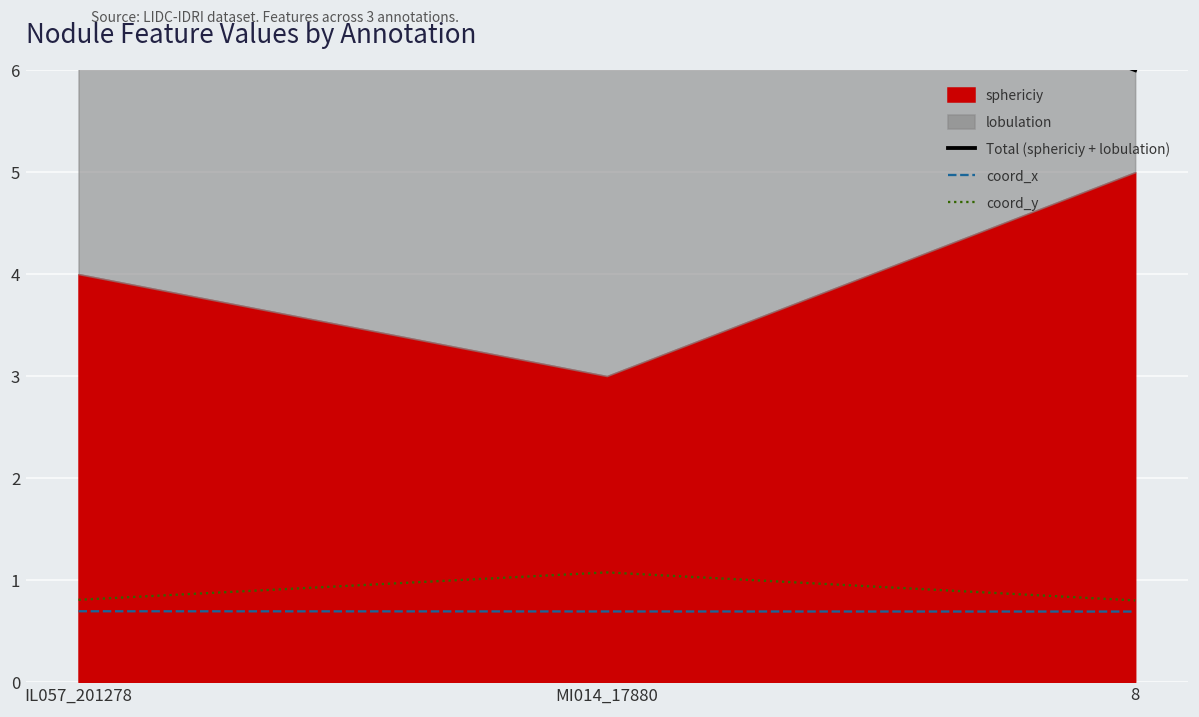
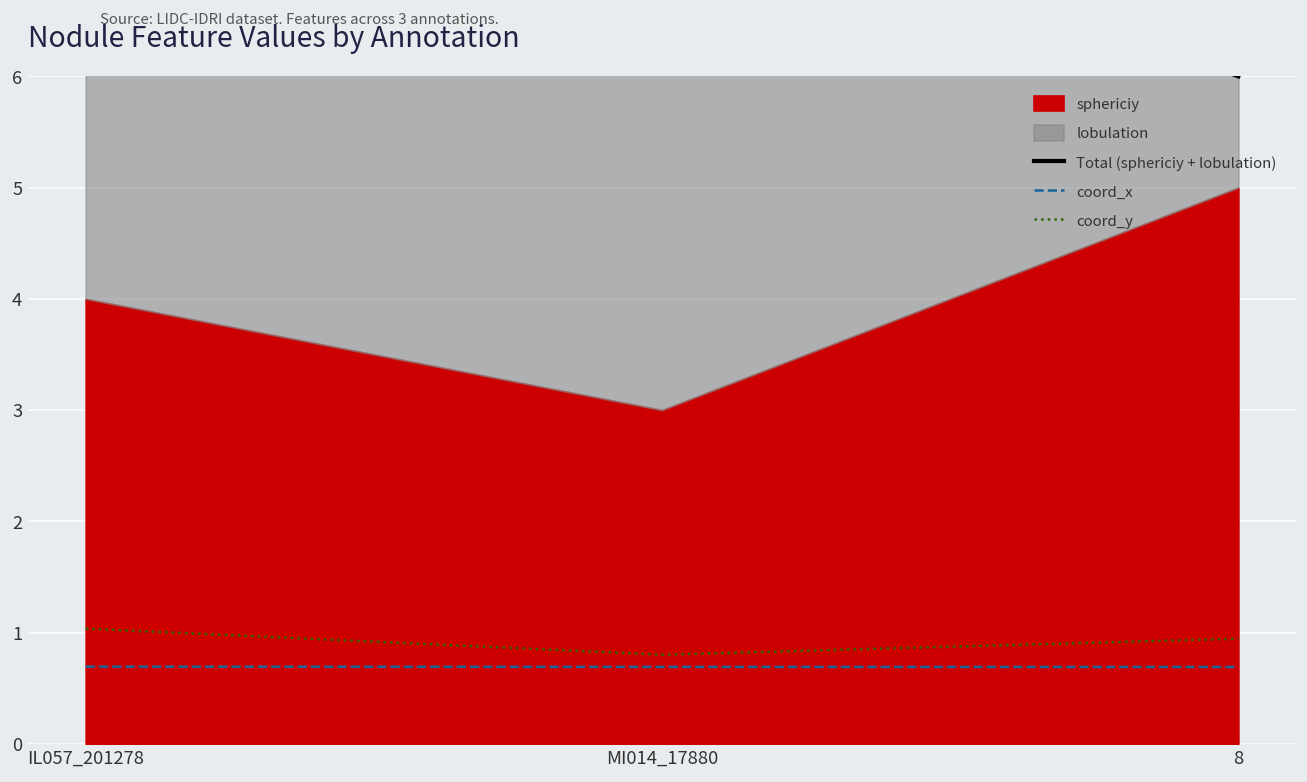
coord_y, IL057_201278: 0.8 -> 1.0
coord_y, MI014_17880: 1.1 -> 0.8
coord_y, 8: 0.8 -> 0.9
